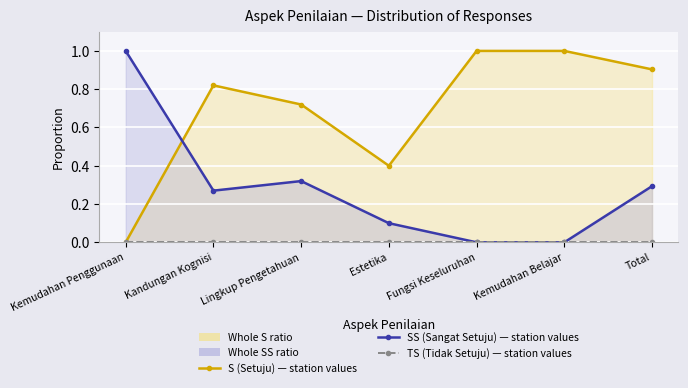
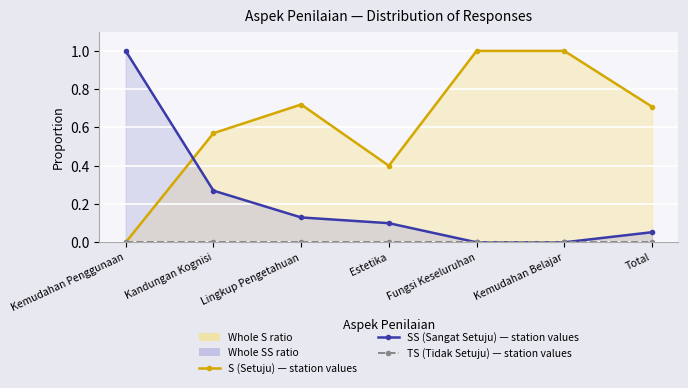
S (Setuju) — station values, Kandungan Kognisi: 0.82 -> 0.57
SS (Sangat Setuju) — station values, Lingkup Pengetahuan: 0.32 -> 0.13
S (Setuju) — station values, Total: 0.90 -> 0.71
SS (Sangat Setuju) — station values, Total: 0.29 -> 0.05
